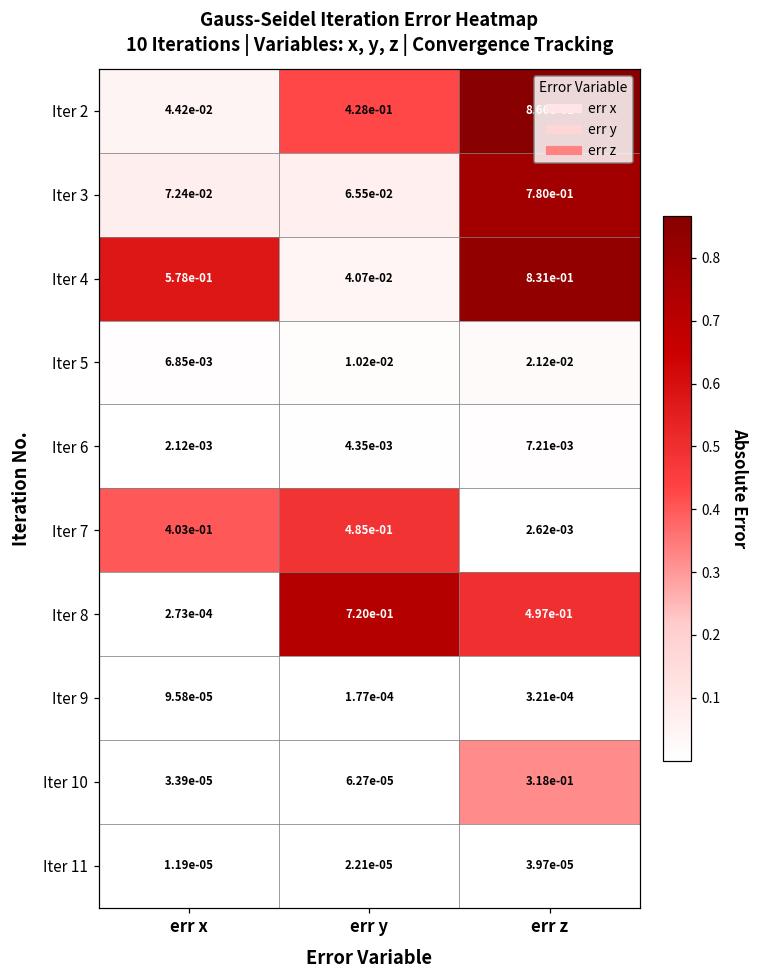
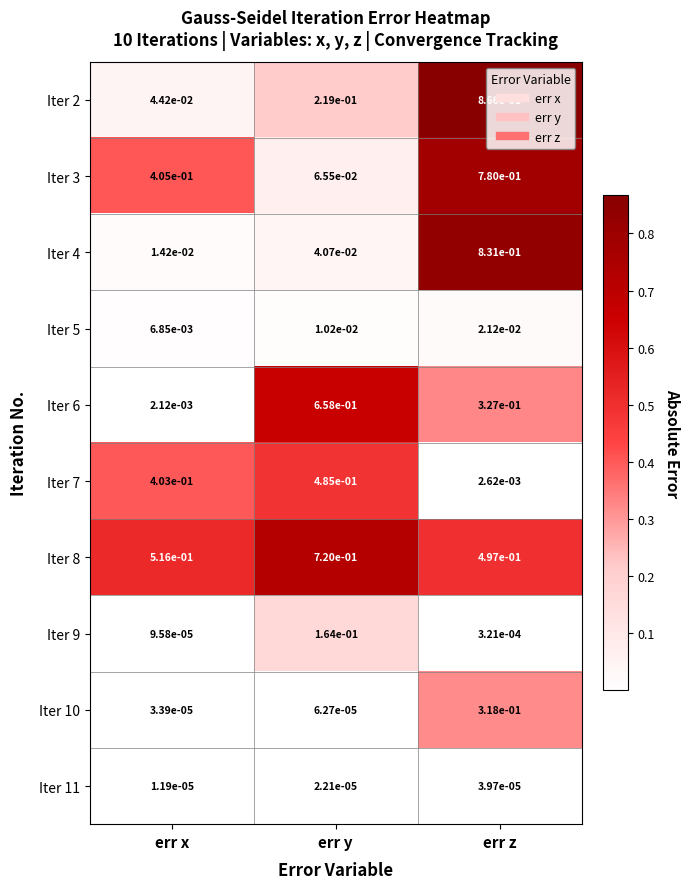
Iter 2, err y: 4.28e-01 -> 2.19e-01
Iter 3, err x: 7.24e-02 -> 4.05e-01
Iter 4, err x: 5.78e-01 -> 1.42e-02
Iter 6, err y: 4.35e-03 -> 6.58e-01
Iter 6, err z: 7.21e-03 -> 3.27e-01
Iter 8, err x: 2.73e-04 -> 5.16e-01
Iter 9, err y: 1.77e-04 -> 1.64e-01
